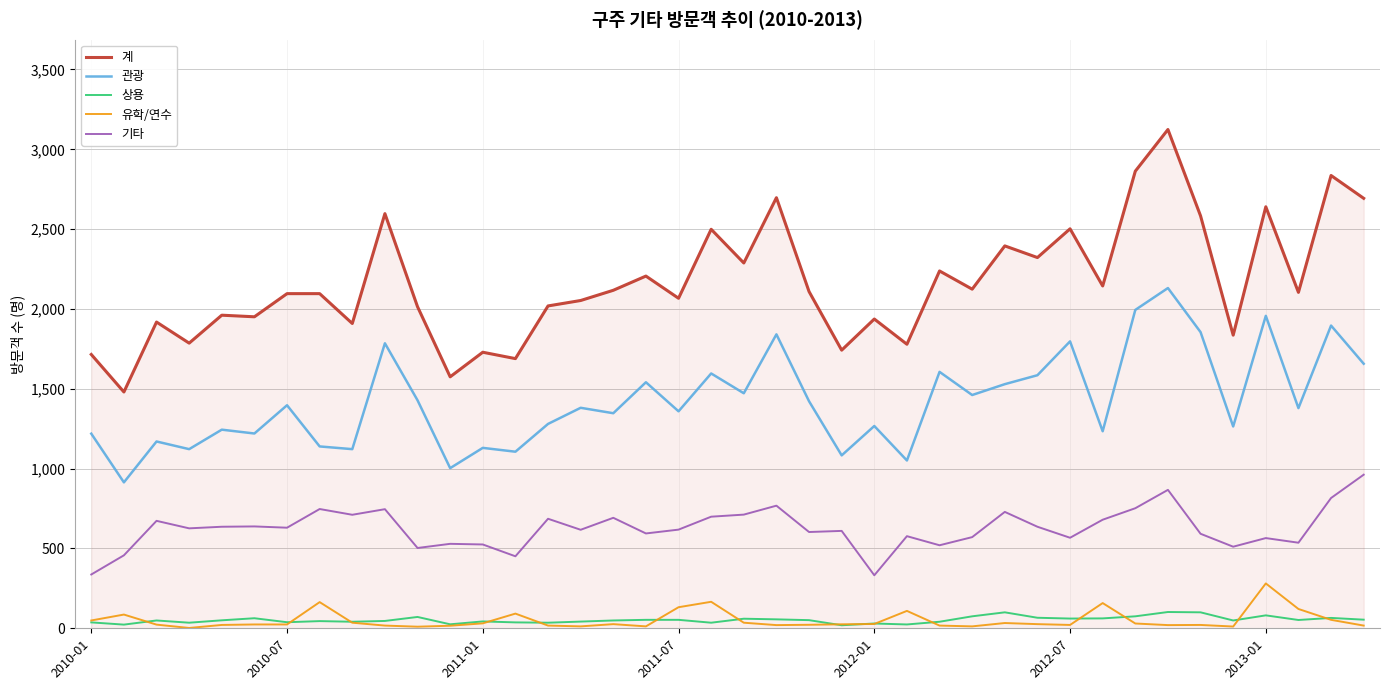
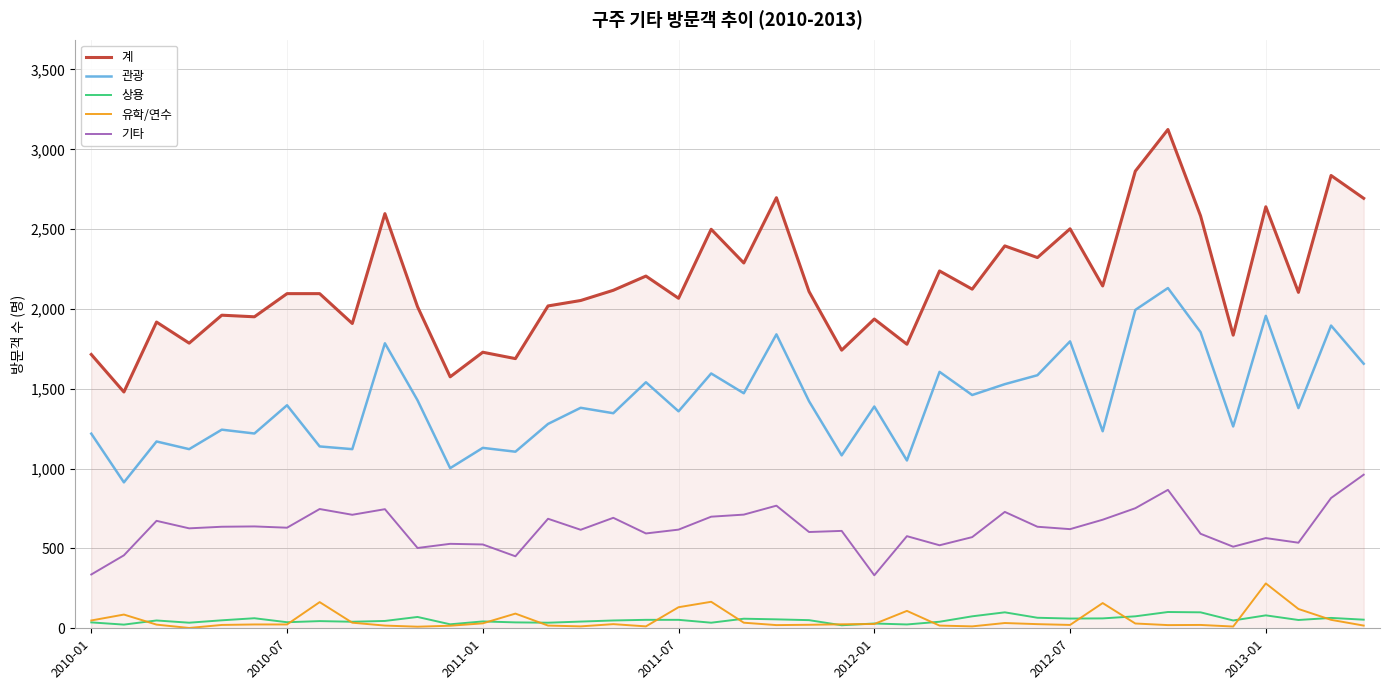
관광, 2012-01: 1,270 -> 1,390
기타, 2012-07: 570 -> 620
